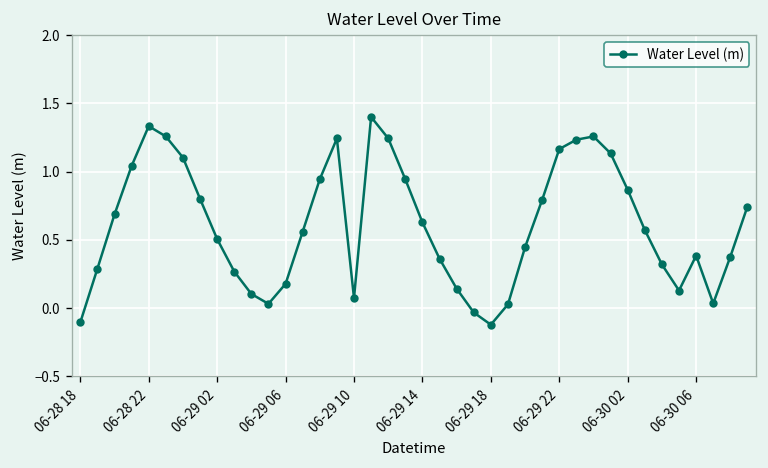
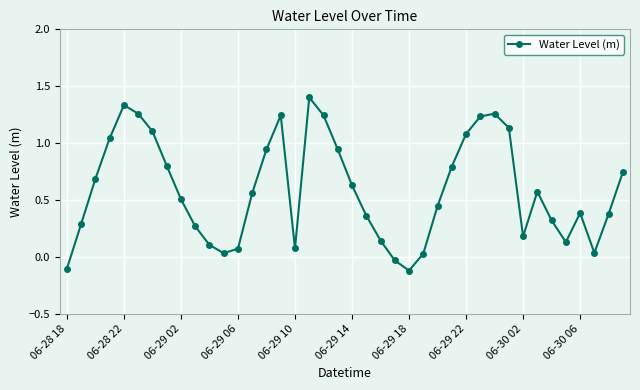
06-29 06: 0.18 -> 0.07
06-29 22: 1.17 -> 1.08
06-30 02: 0.87 -> 0.18
